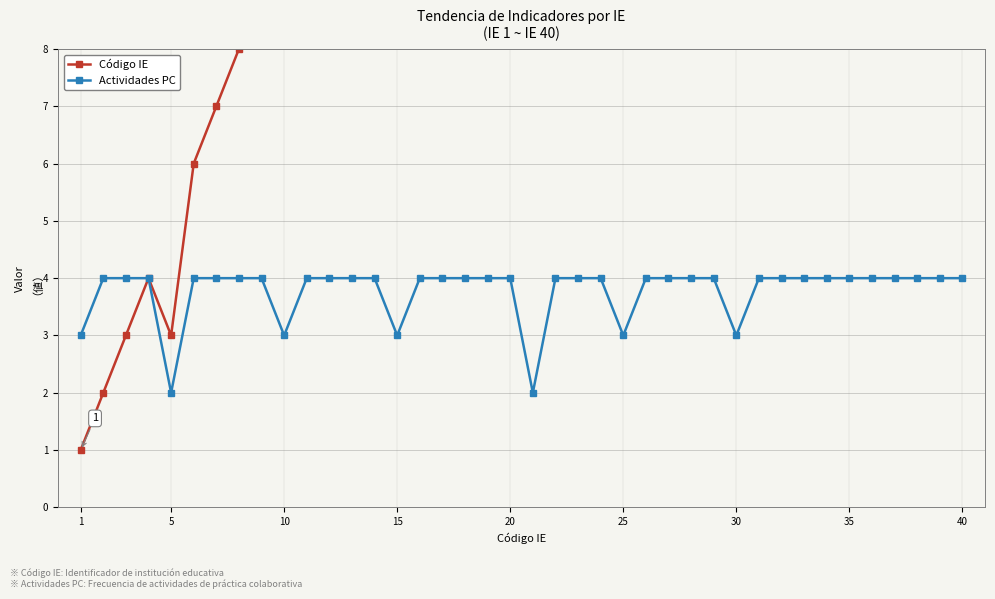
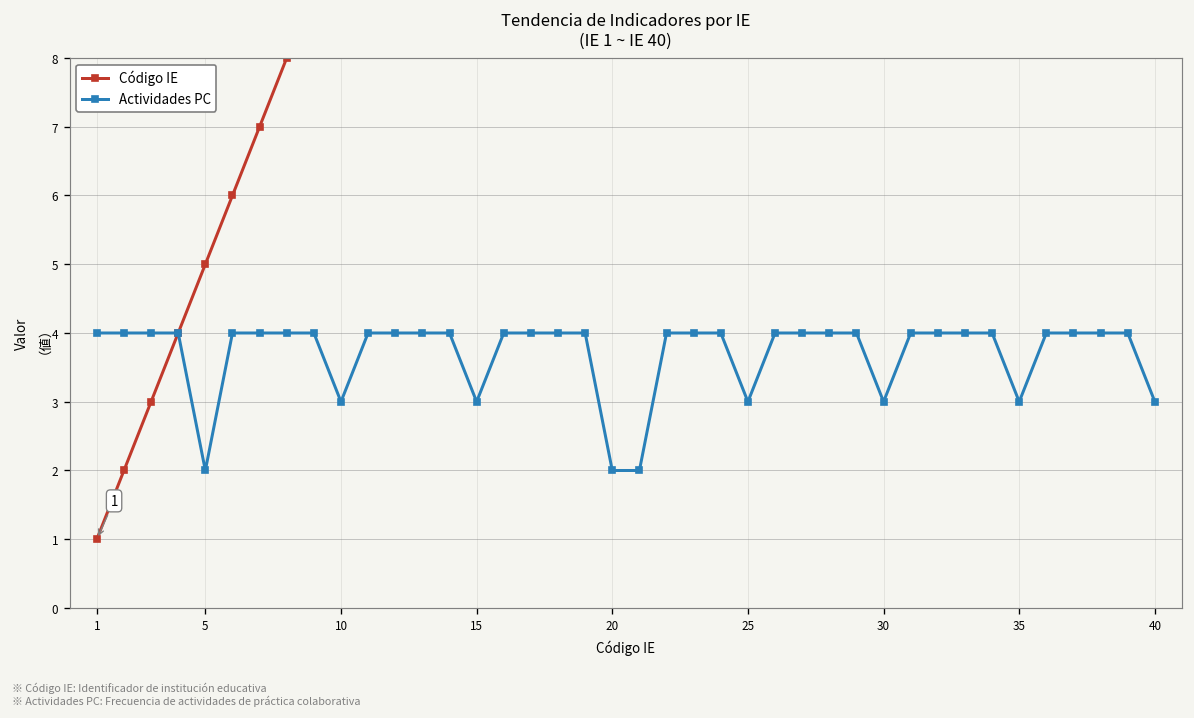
Actividades PC, 1: 3 -> 4
Código IE, 5: 3 -> 5
Actividades PC, 20: 4 -> 2
Actividades PC, 35: 4 -> 3
Actividades PC, 40: 4 -> 3
